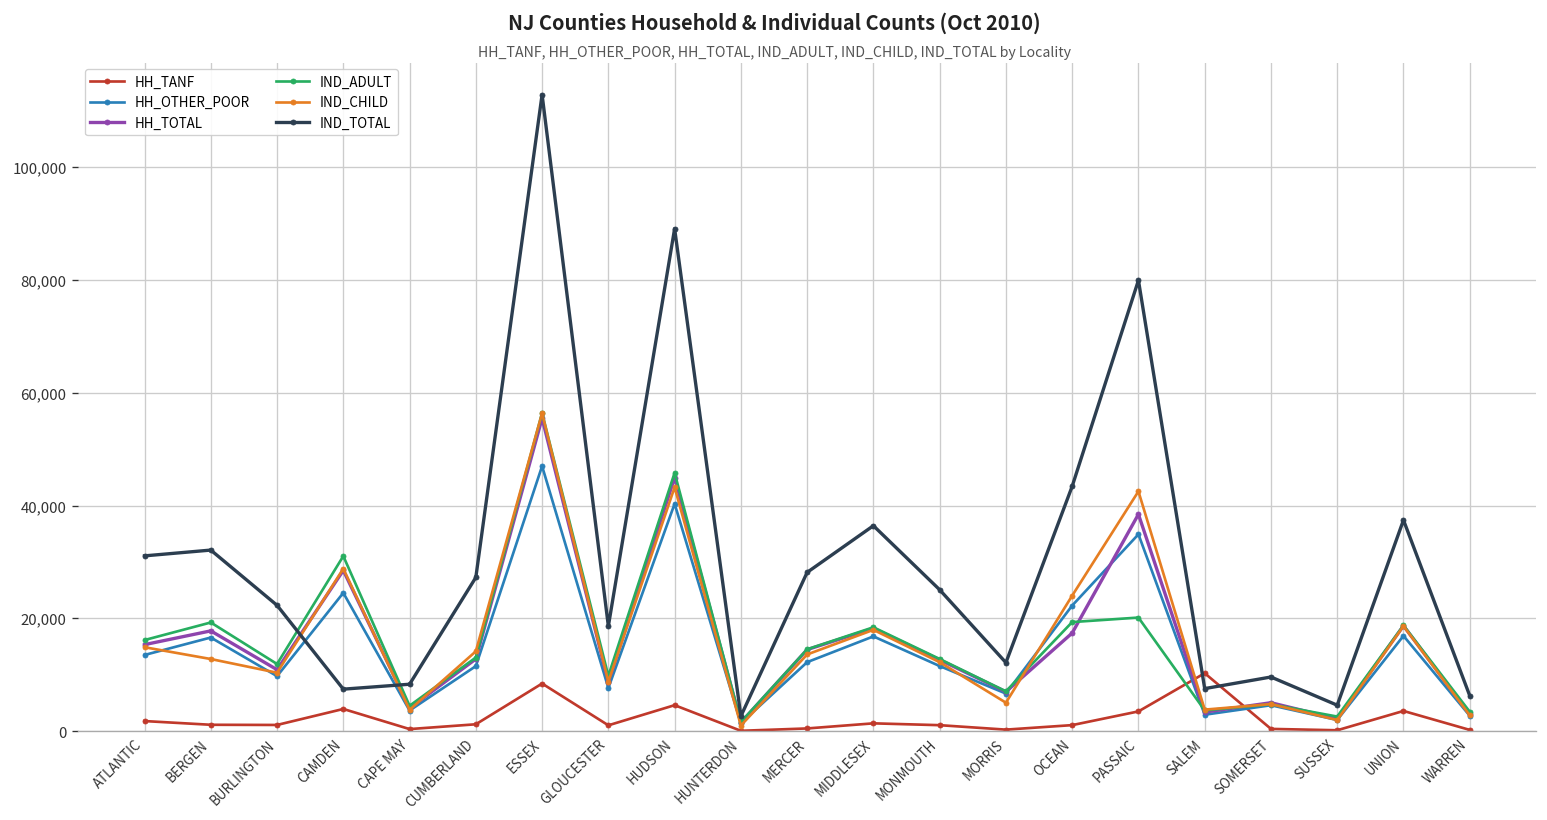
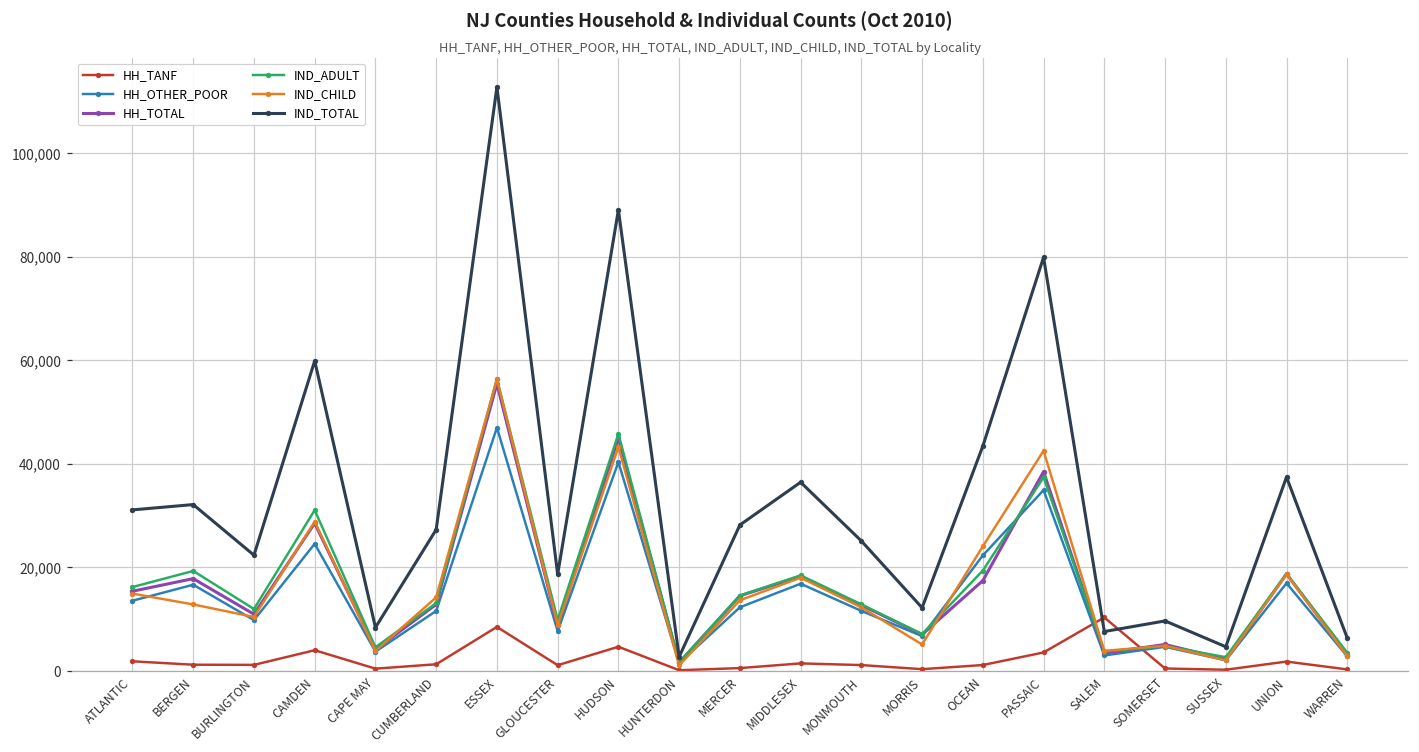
IND_TOTAL, CAMDEN: 7,000 -> 60,000
IND_ADULT, PASSAIC: 20,000 -> 37,000
HH_TANF, UNION: 4,000 -> 2,000
